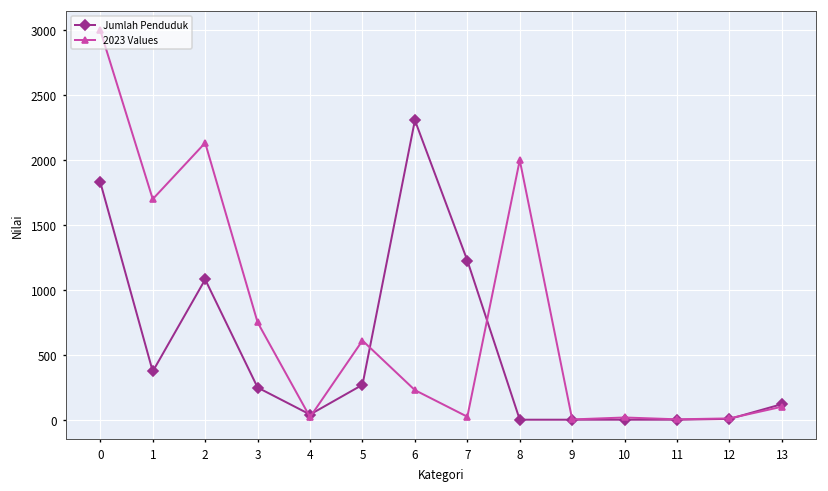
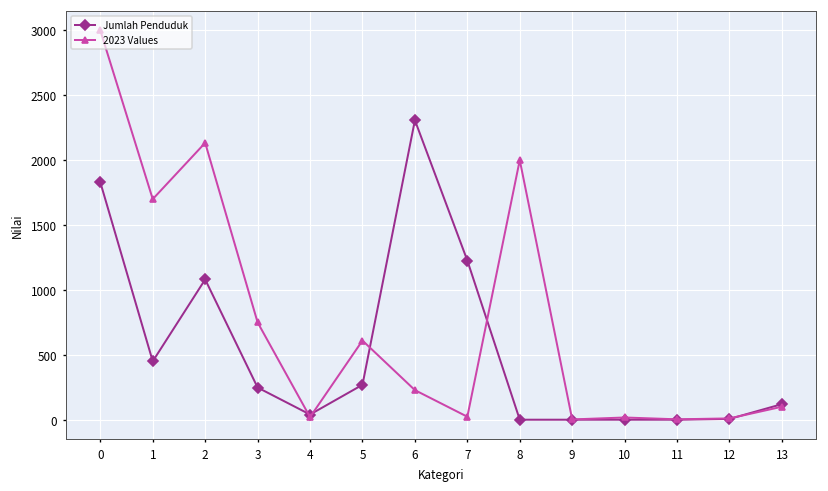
Jumlah Penduduk, 1: 370 -> 450
